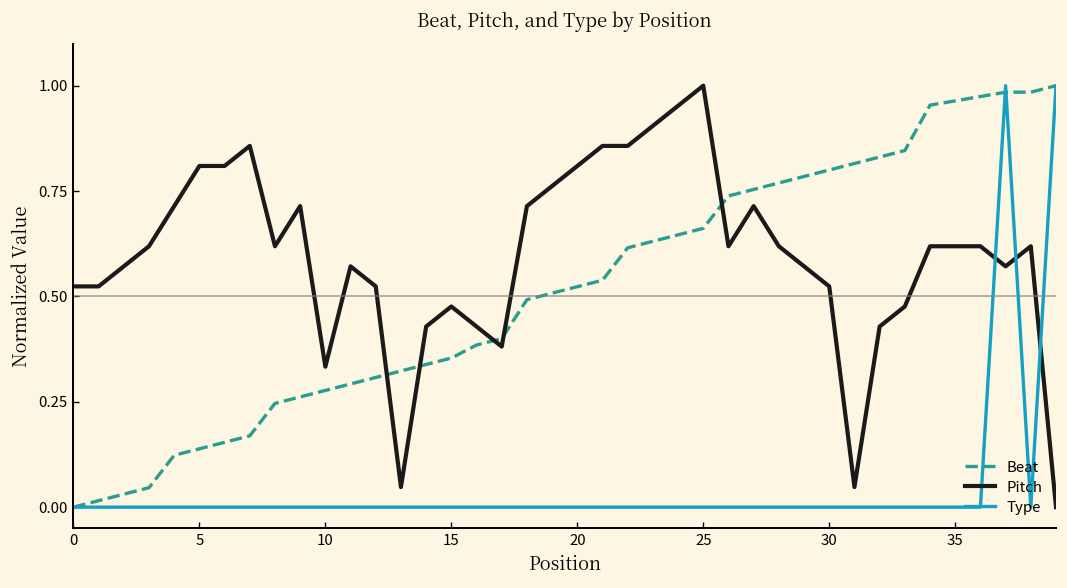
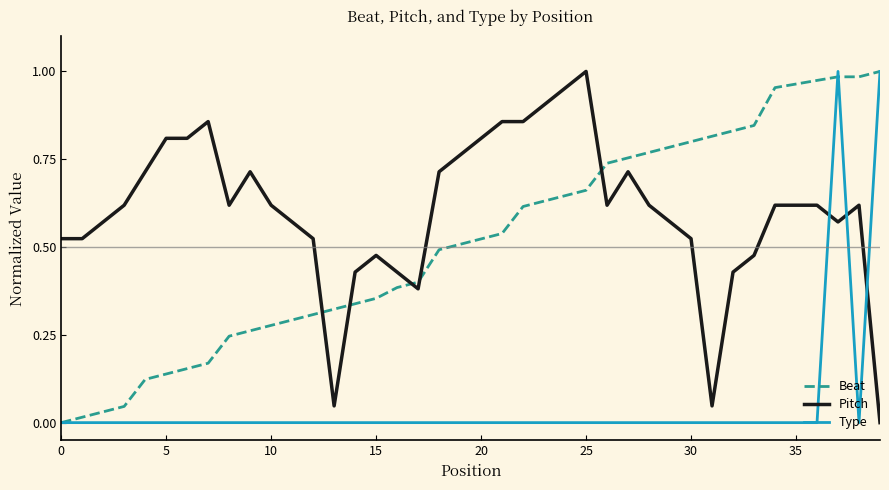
Pitch, 10: 0.33 -> 0.62
